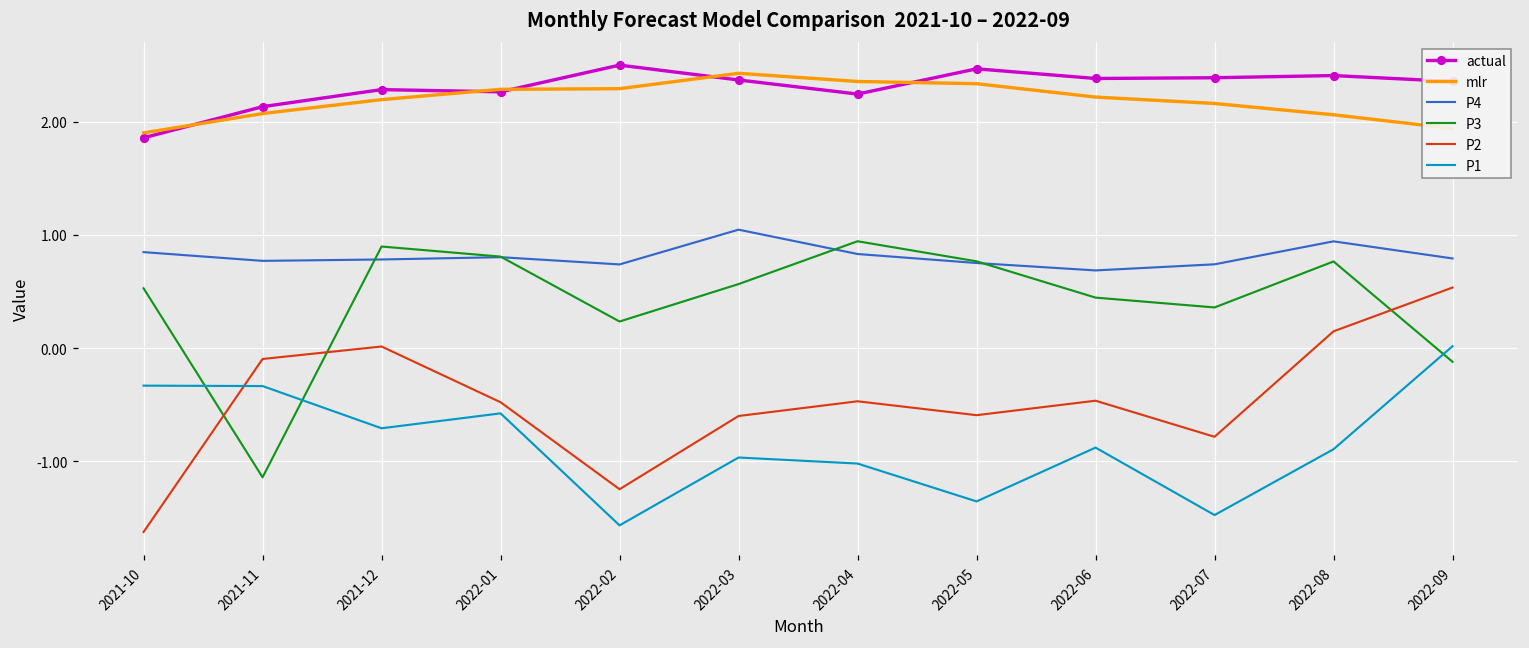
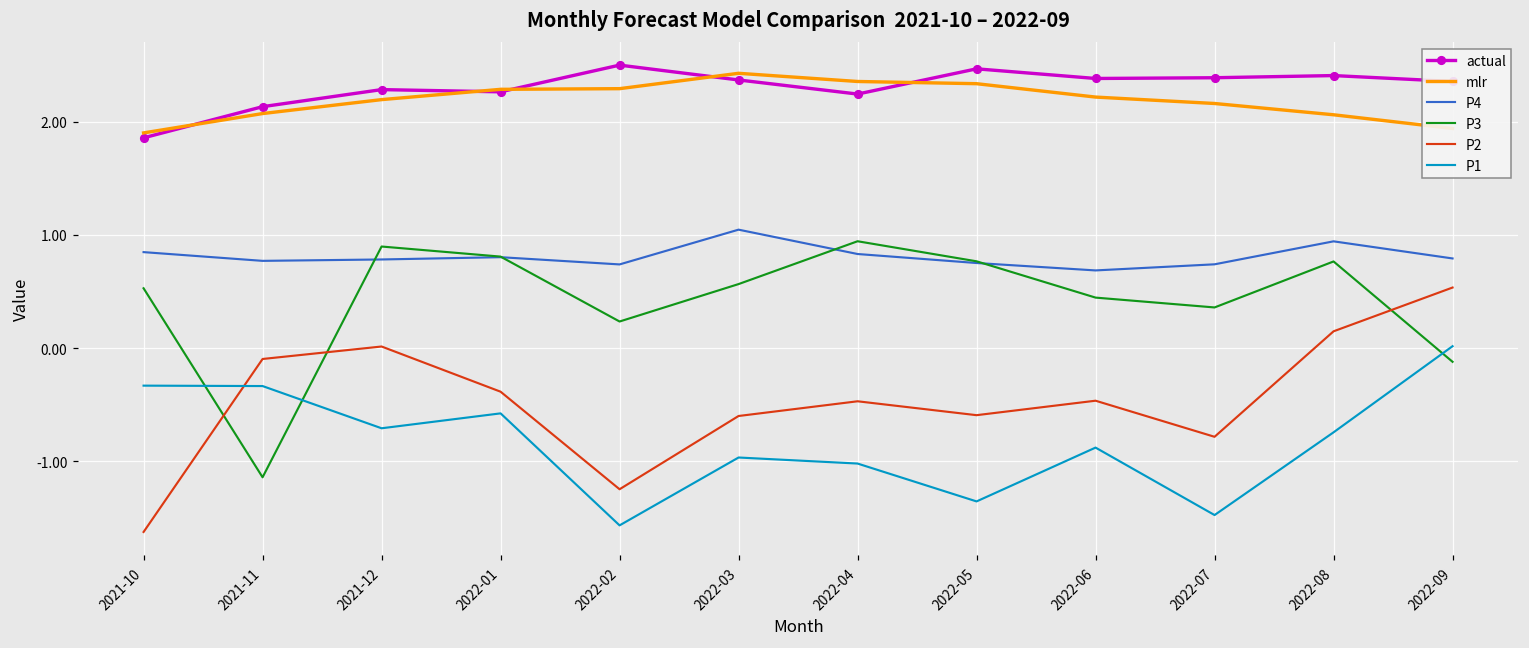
P2, 2022-01: -0.48 -> -0.38
P1, 2022-08: -0.89 -> -0.74
